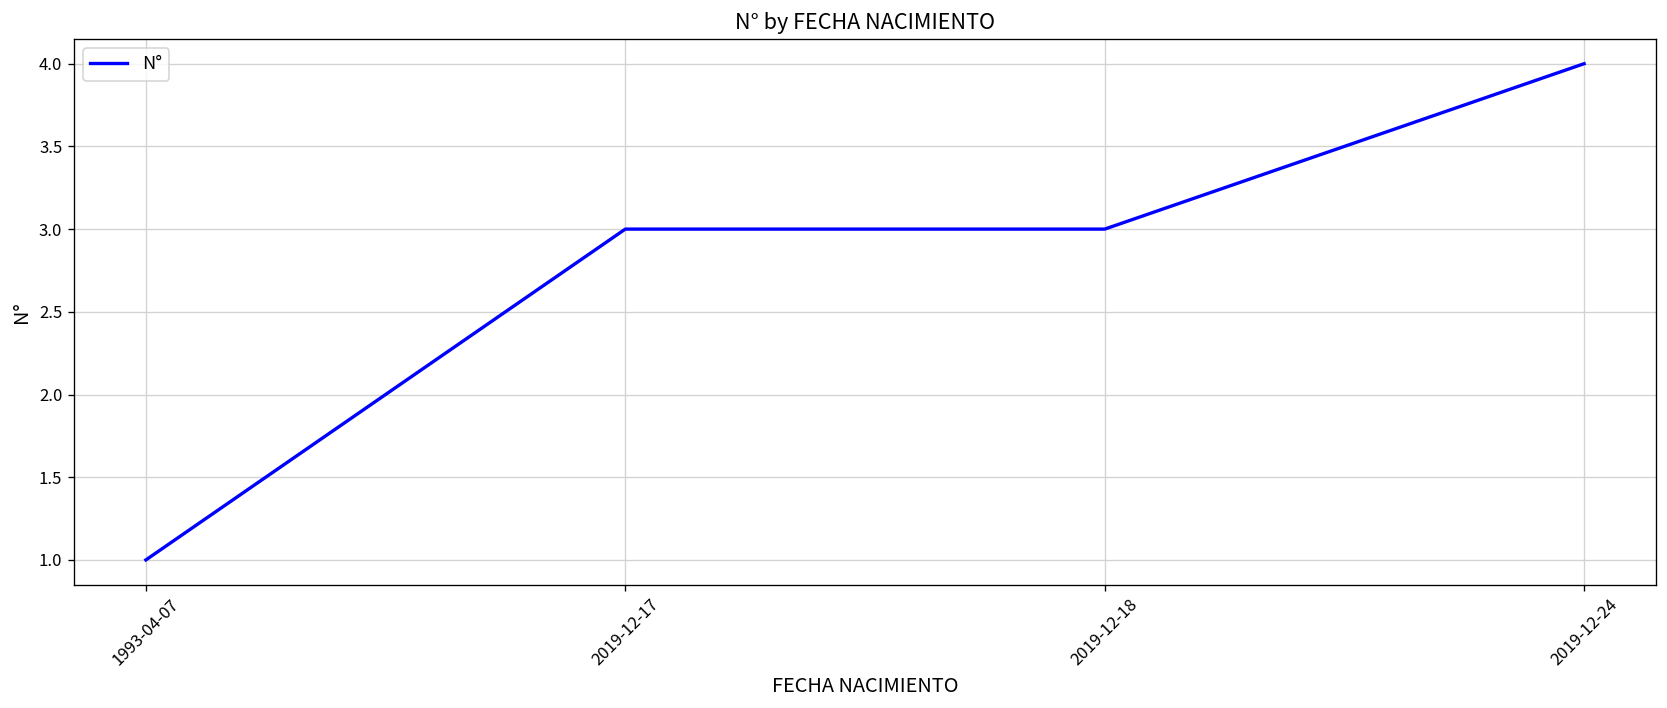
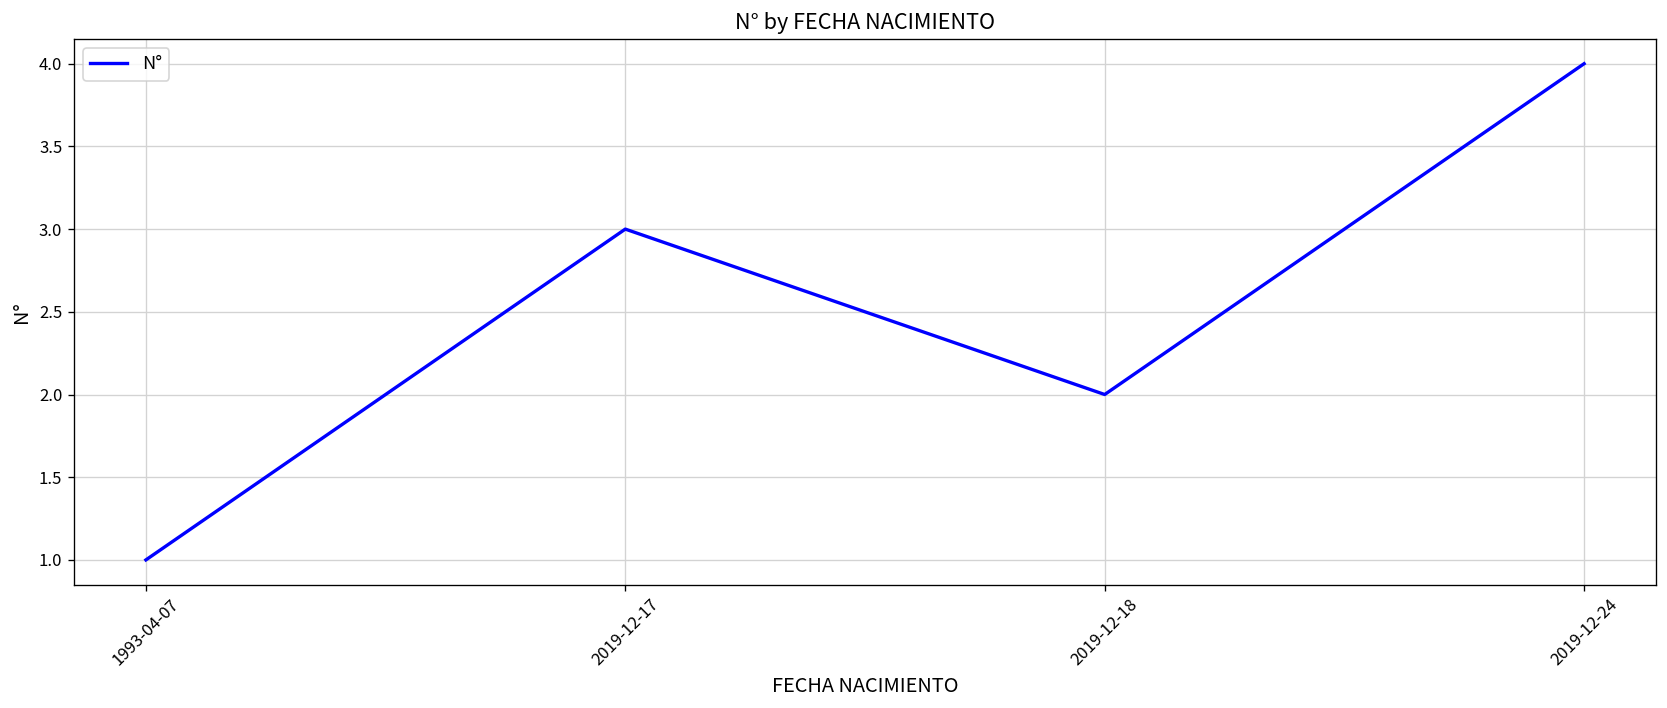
2019-12-18: 3 -> 2
